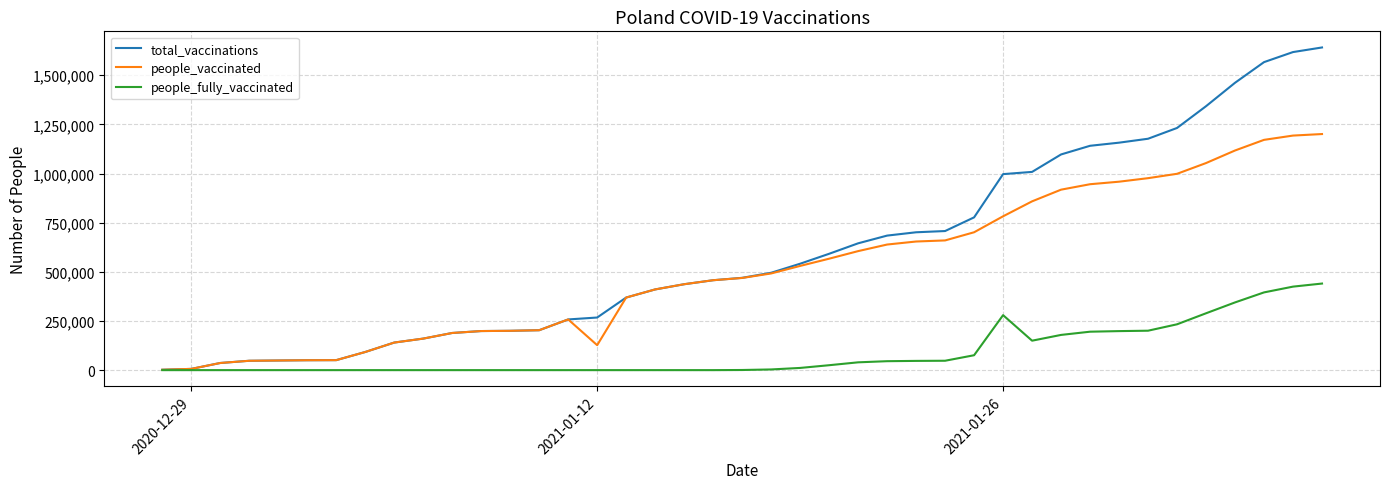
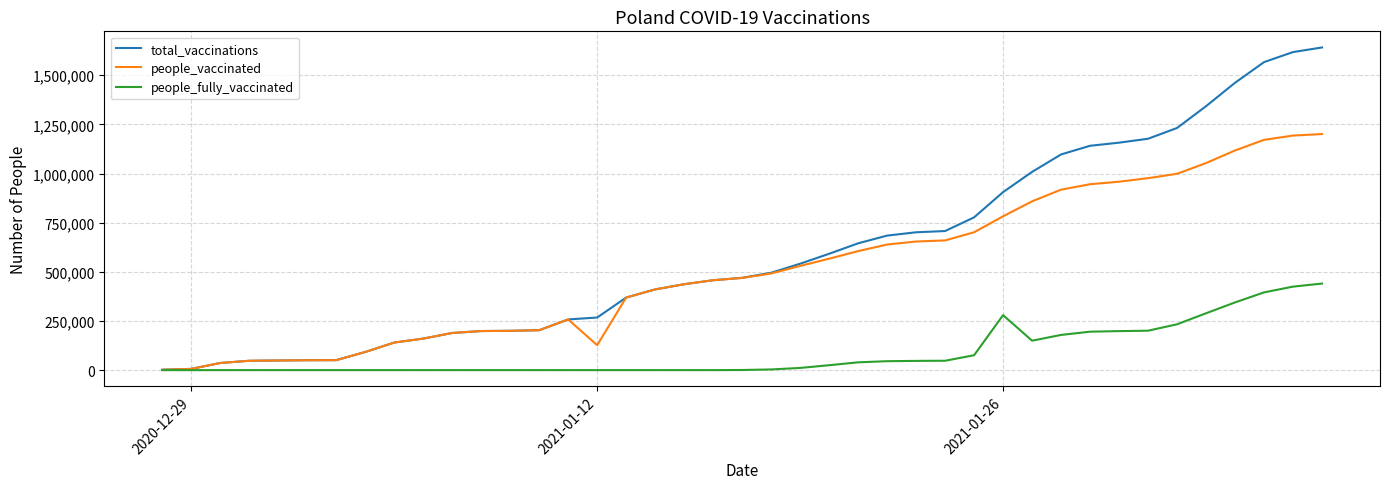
total_vaccinations, 2021-01-26: 1,000,000 -> 910,000
